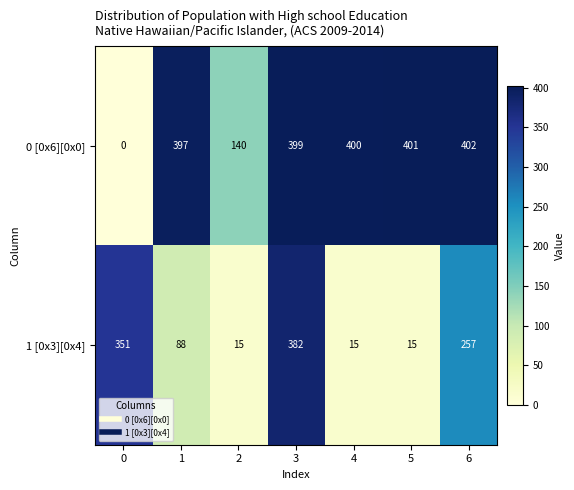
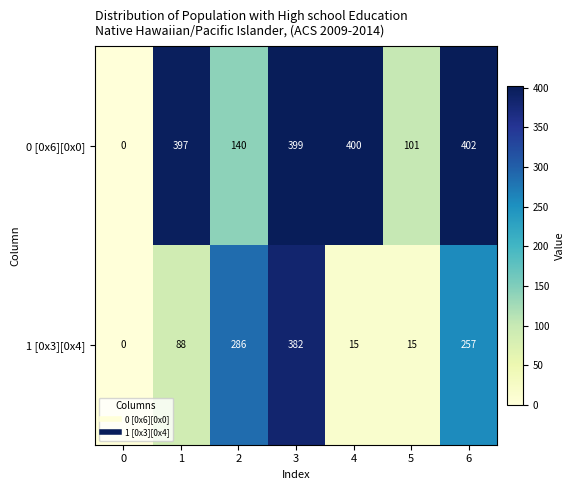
0 [0x6][0x0], 5: 401 -> 101
1 [0x3][0x4], 0: 351 -> 0
1 [0x3][0x4], 2: 15 -> 286
